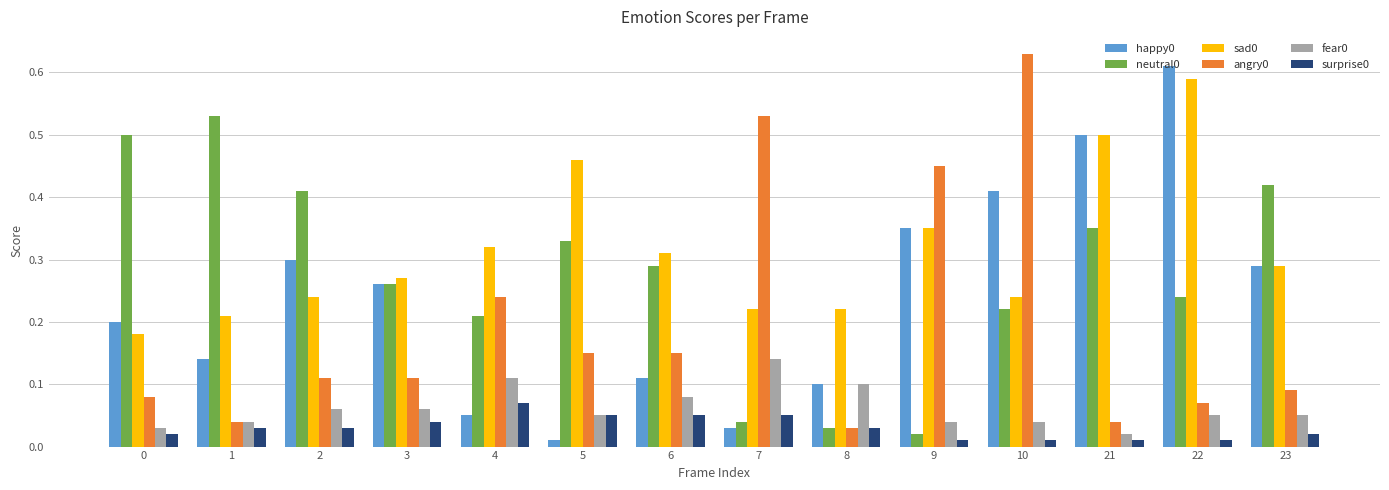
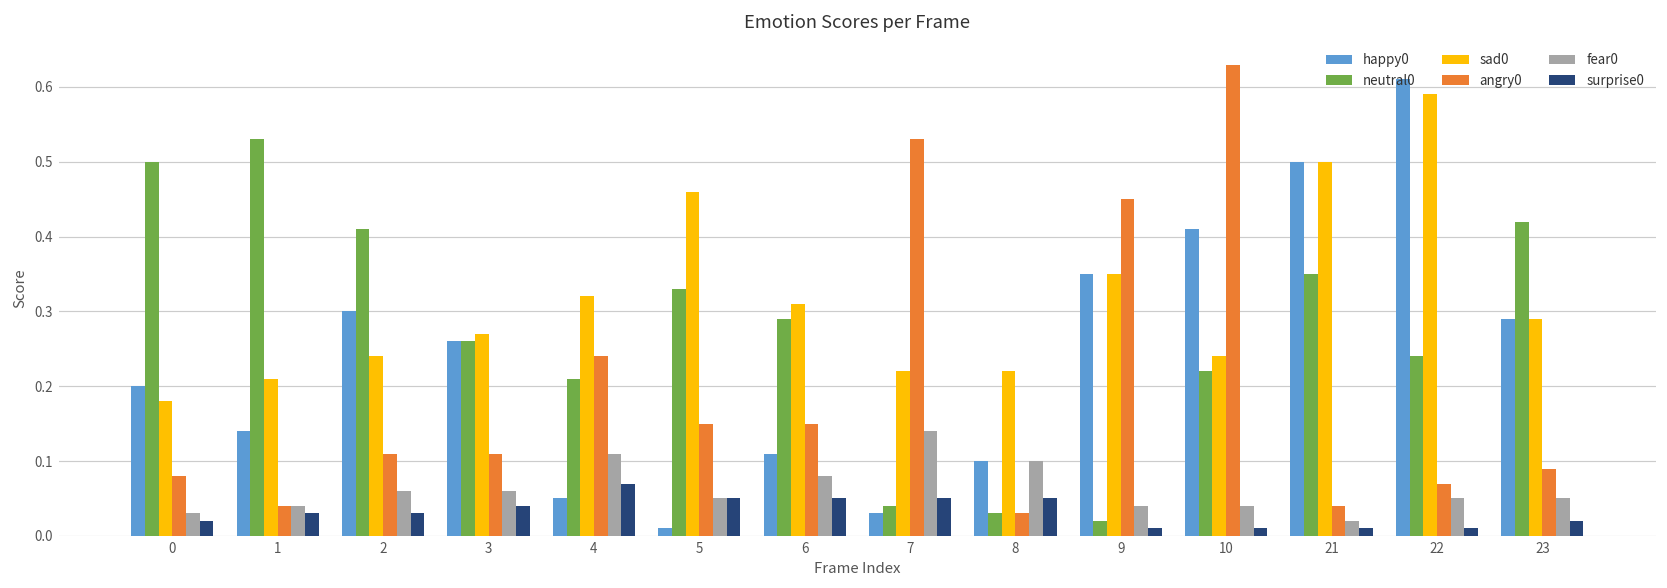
surprise0, 8: 0.03 -> 0.05
